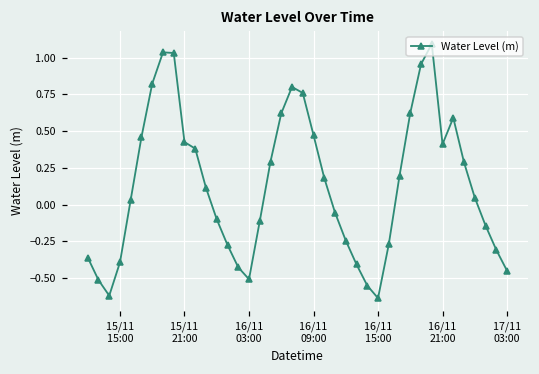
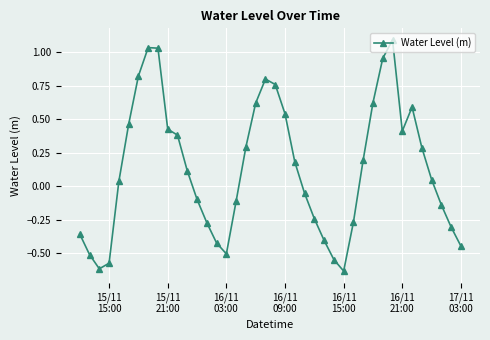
15/11 15:00: -0.39 -> -0.58
16/11 09:00: 0.47 -> 0.54
